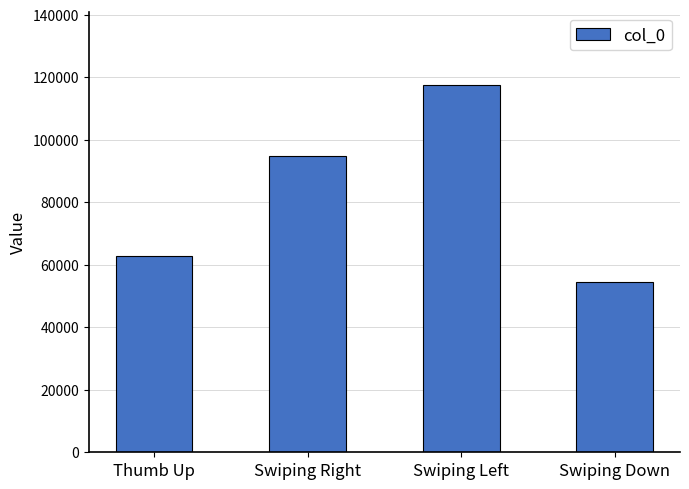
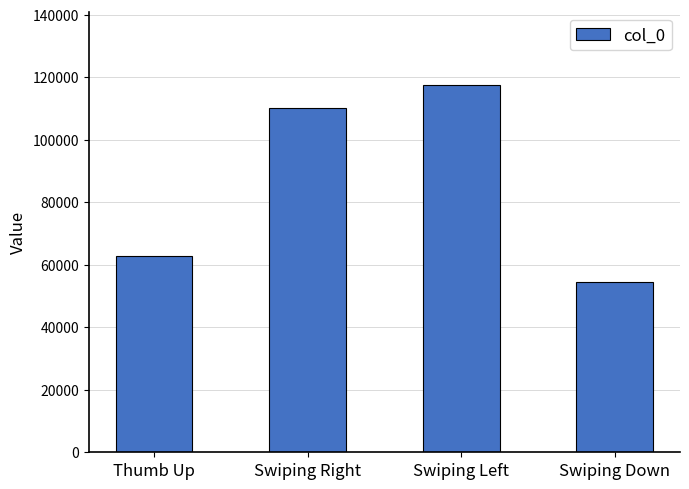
Swiping Right: 95000 -> 110000
